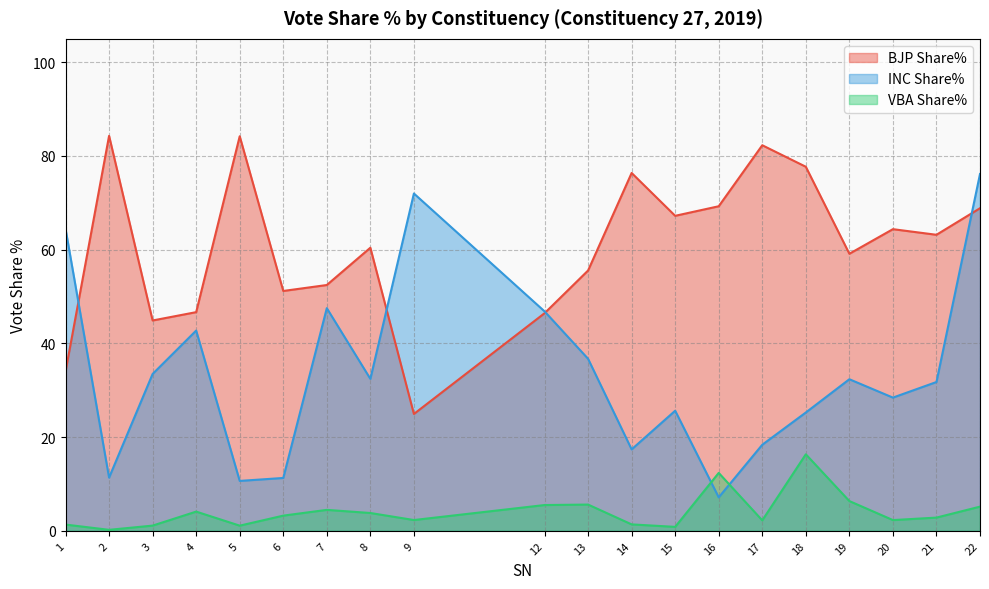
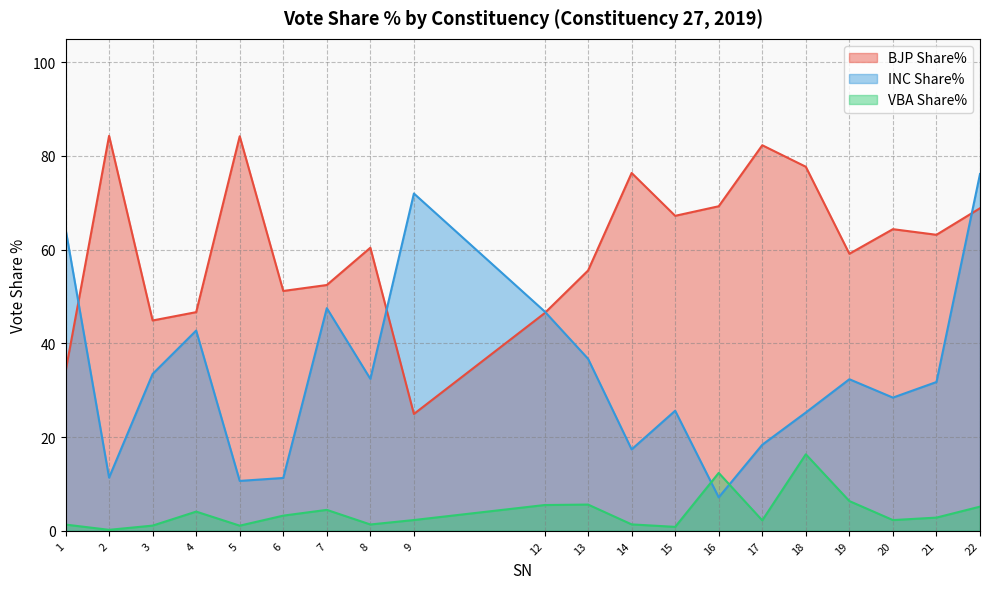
VBA Share%, 8: 4 -> 1
